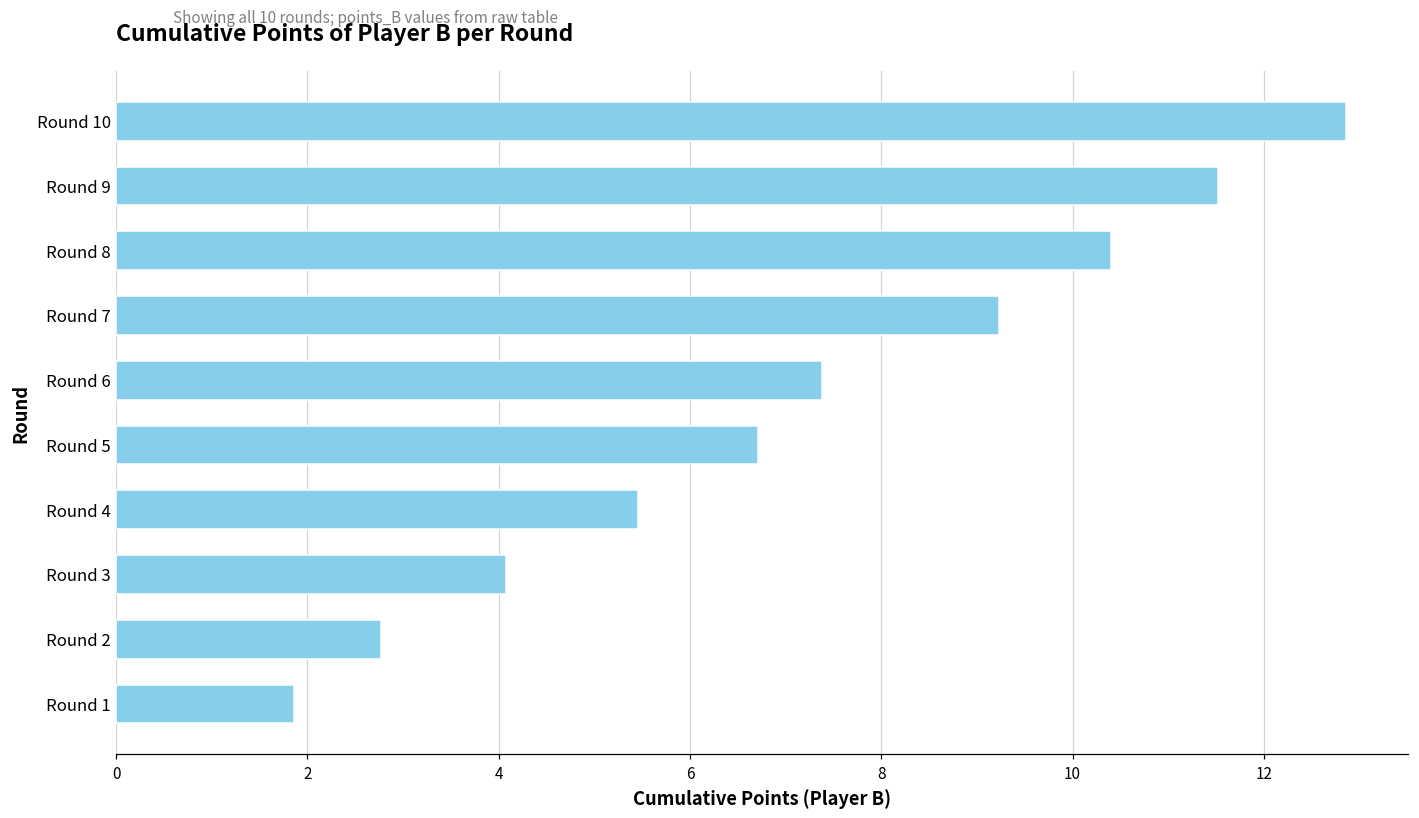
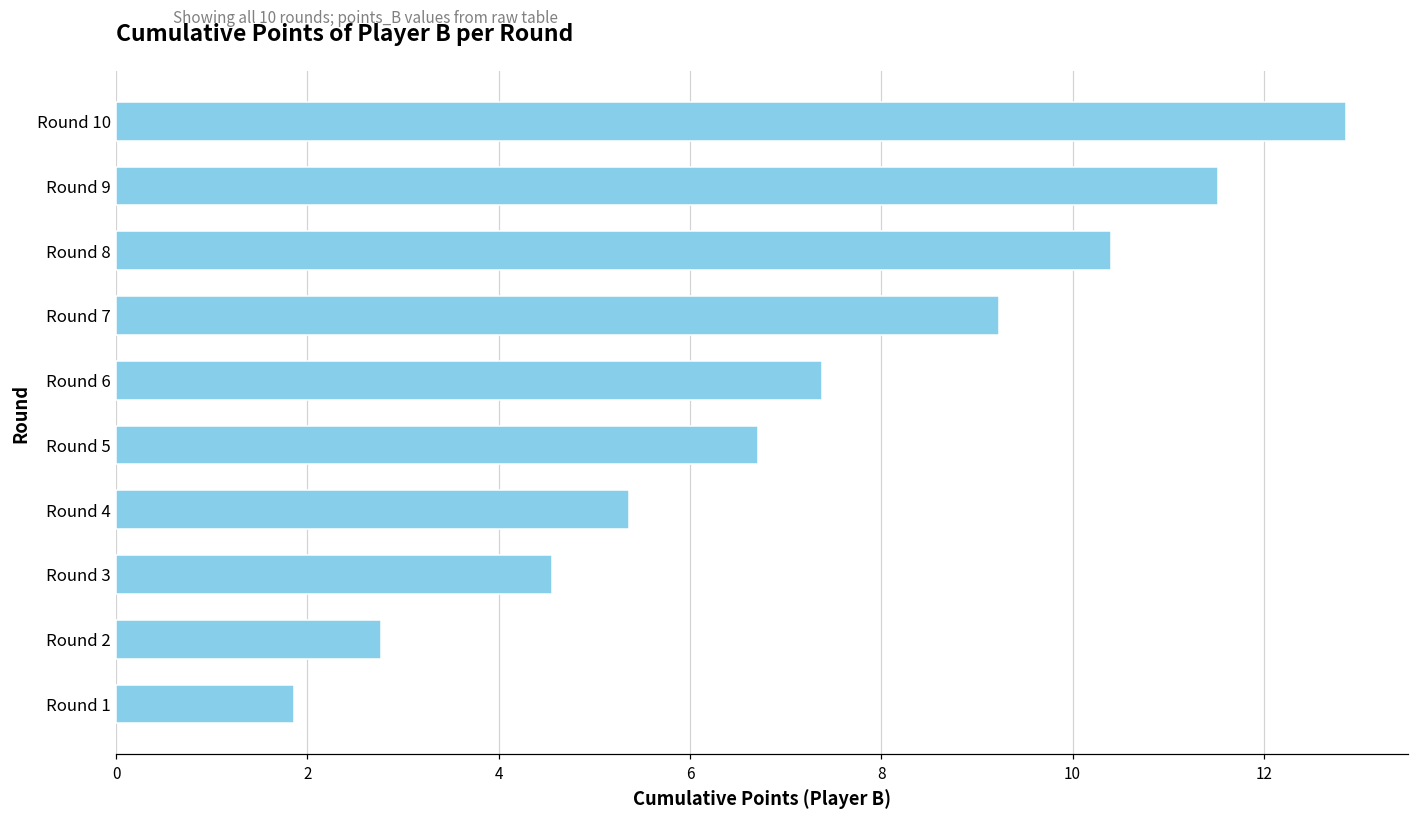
Round 4: 5.5 -> 5.4
Round 3: 4.1 -> 4.6
